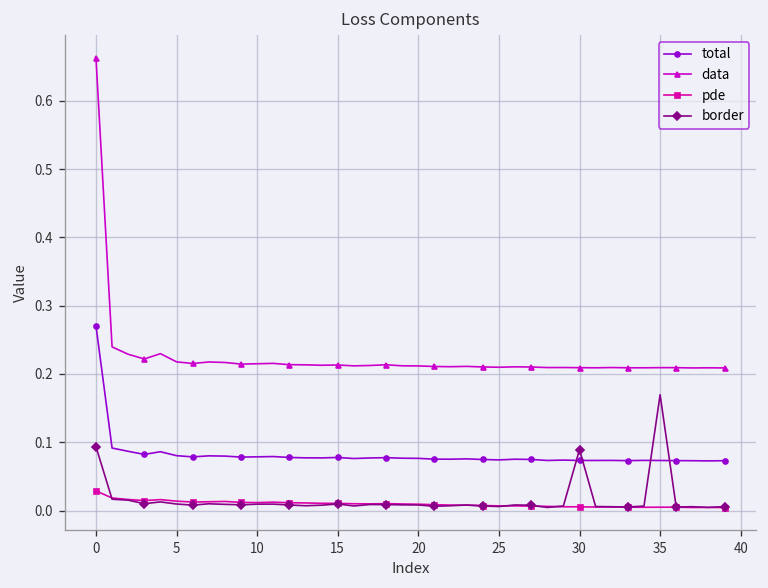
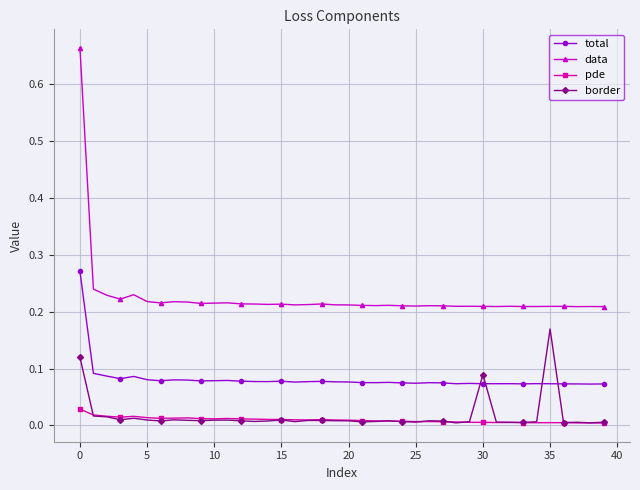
border, 0: 0.09 -> 0.12
